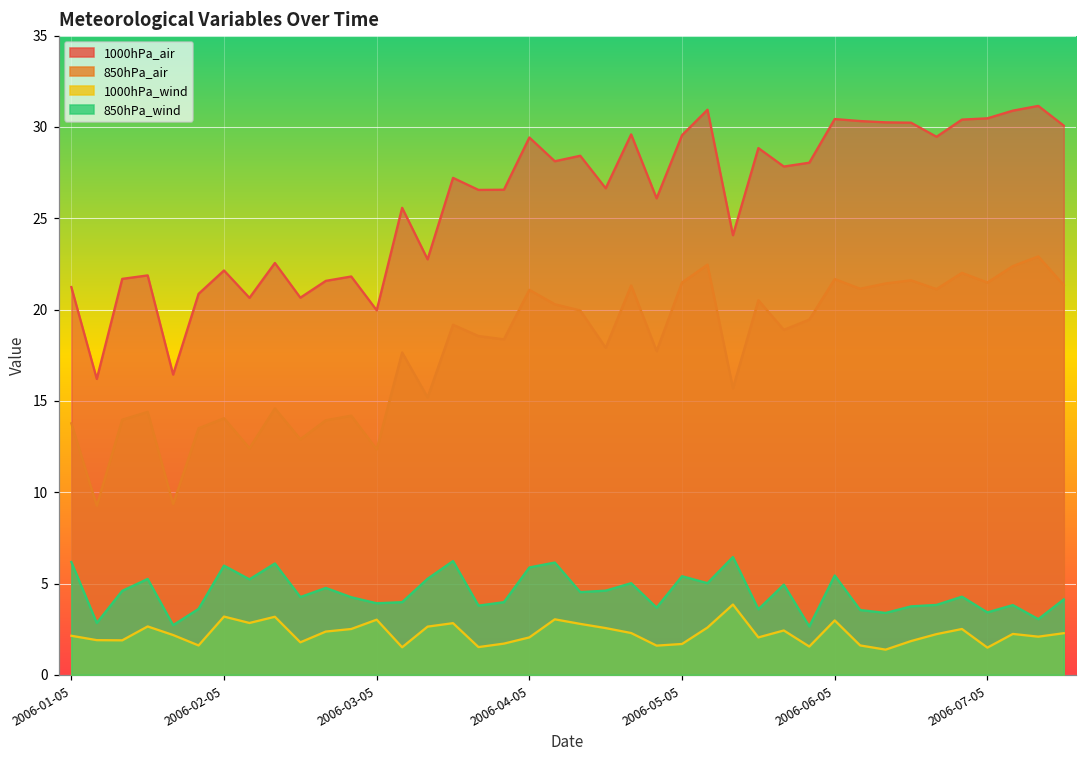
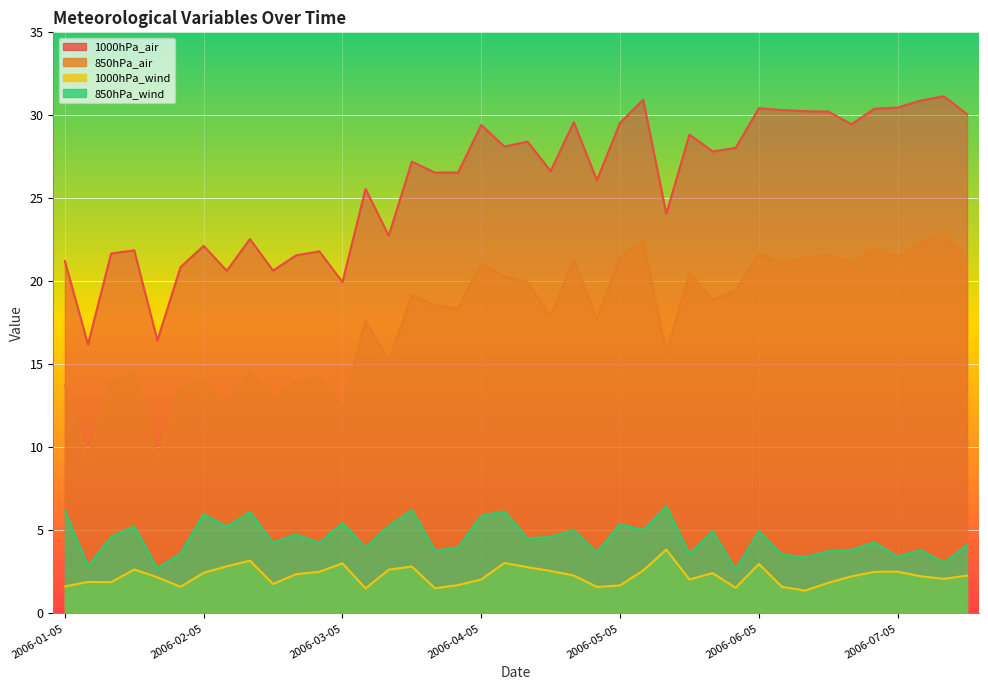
1000hPa_wind, 2006-01-05: 2.1 -> 1.6
1000hPa_wind, 2006-02-05: 3.2 -> 2.5
850hPa_wind, 2006-03-05: 3.9 -> 5.4
850hPa_wind, 2006-06-05: 5.4 -> 5.0
1000hPa_wind, 2006-07-05: 1.5 -> 2.5
